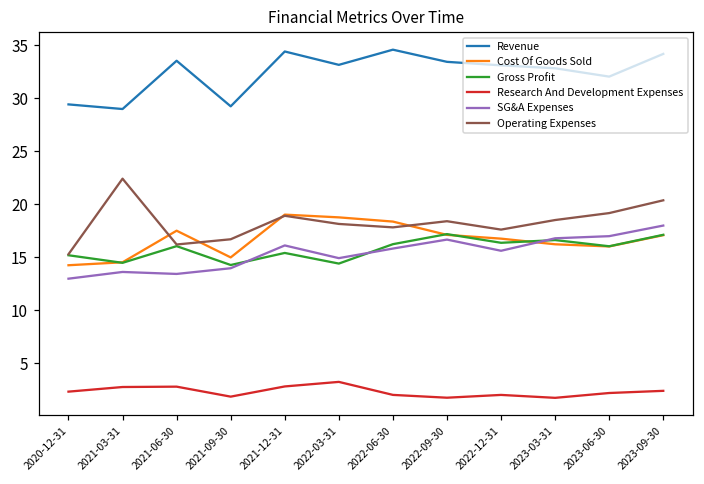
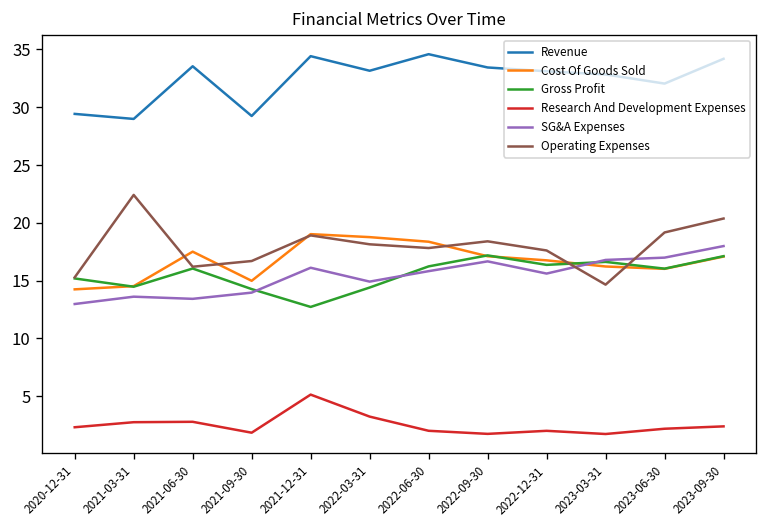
Gross Profit, 2021-12-31: 15 -> 13
Research And Development Expenses, 2021-12-31: 3 -> 5
Operating Expenses, 2023-03-31: 19 -> 15
